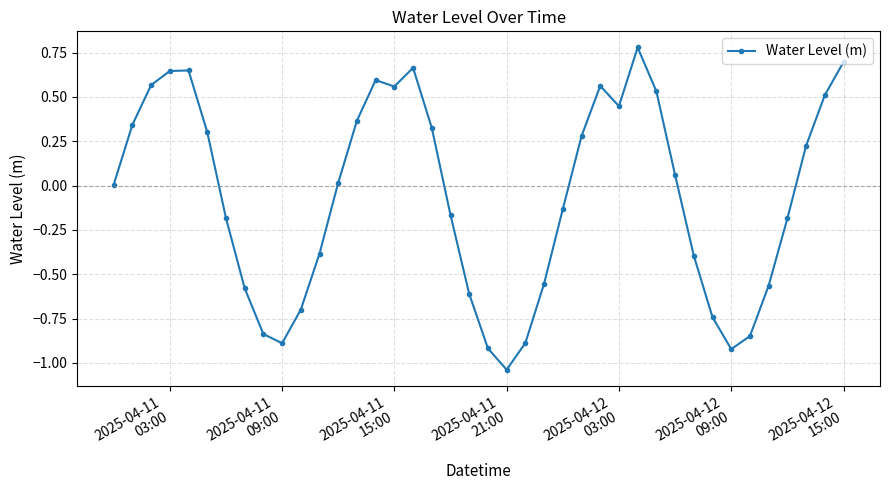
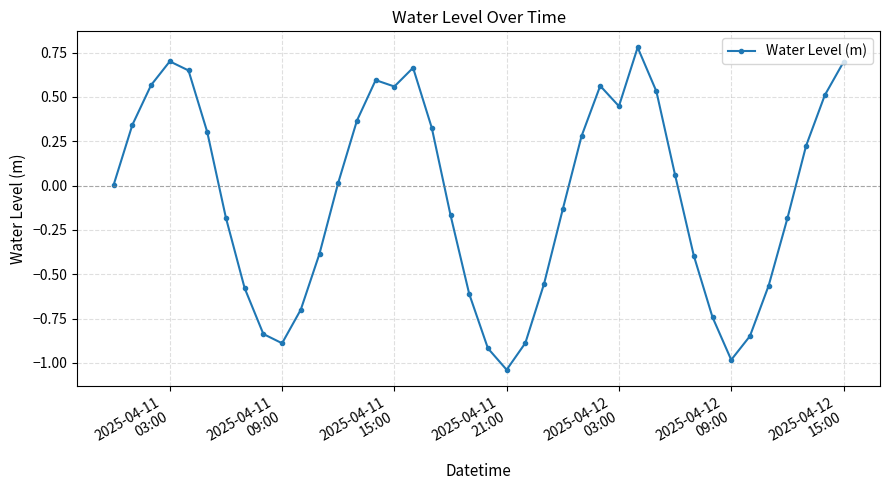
2025-04-11 03:00: 0.65 -> 0.70
2025-04-12 09:00: -0.92 -> -0.98
